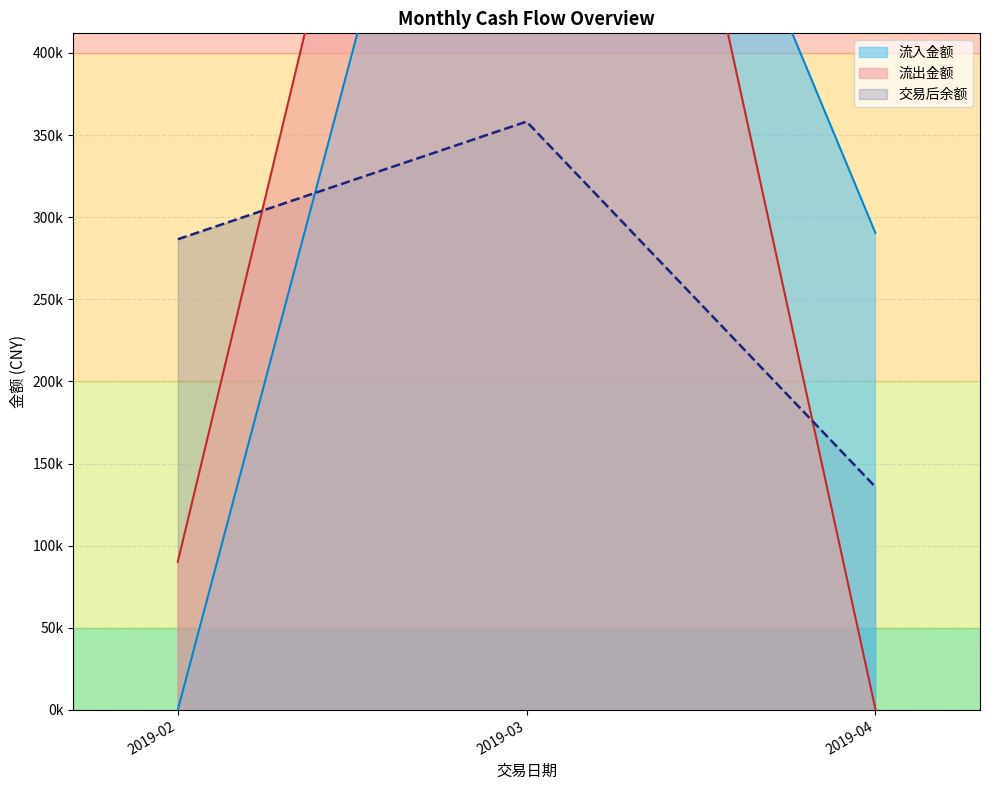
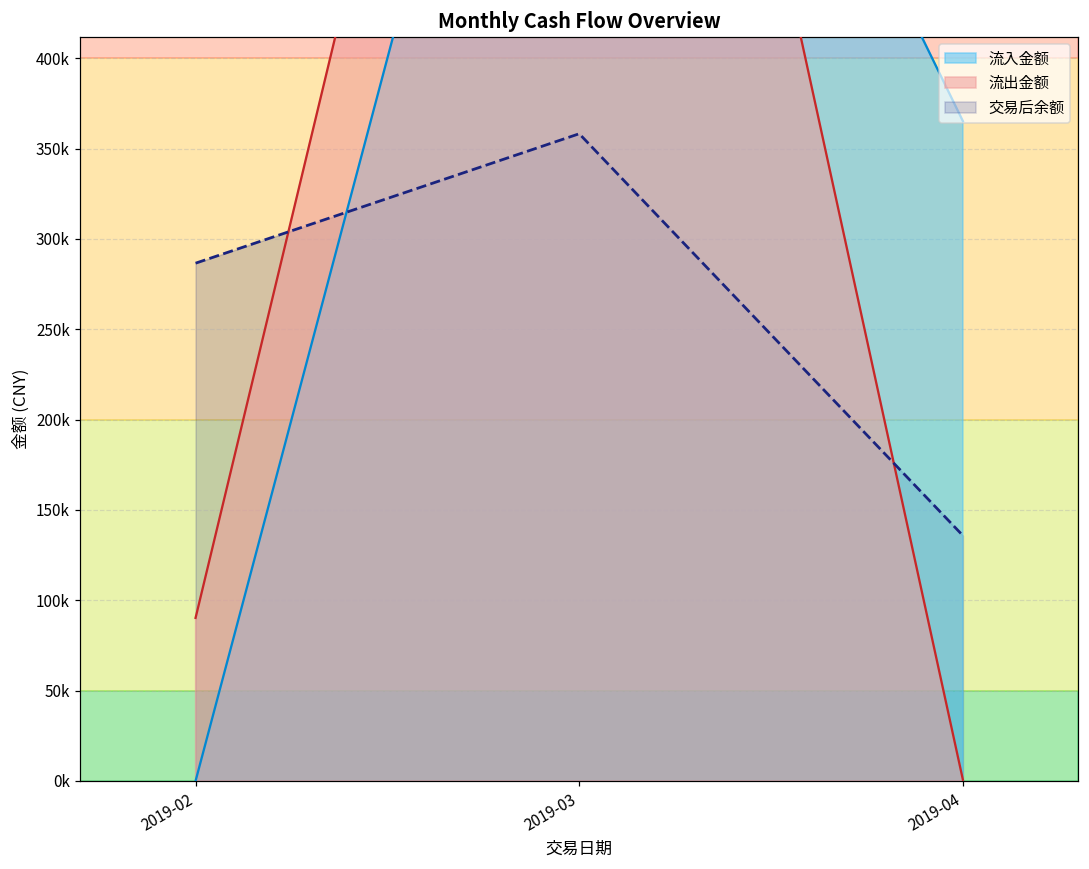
流入金额, 2019-04: 291000 -> 365000
